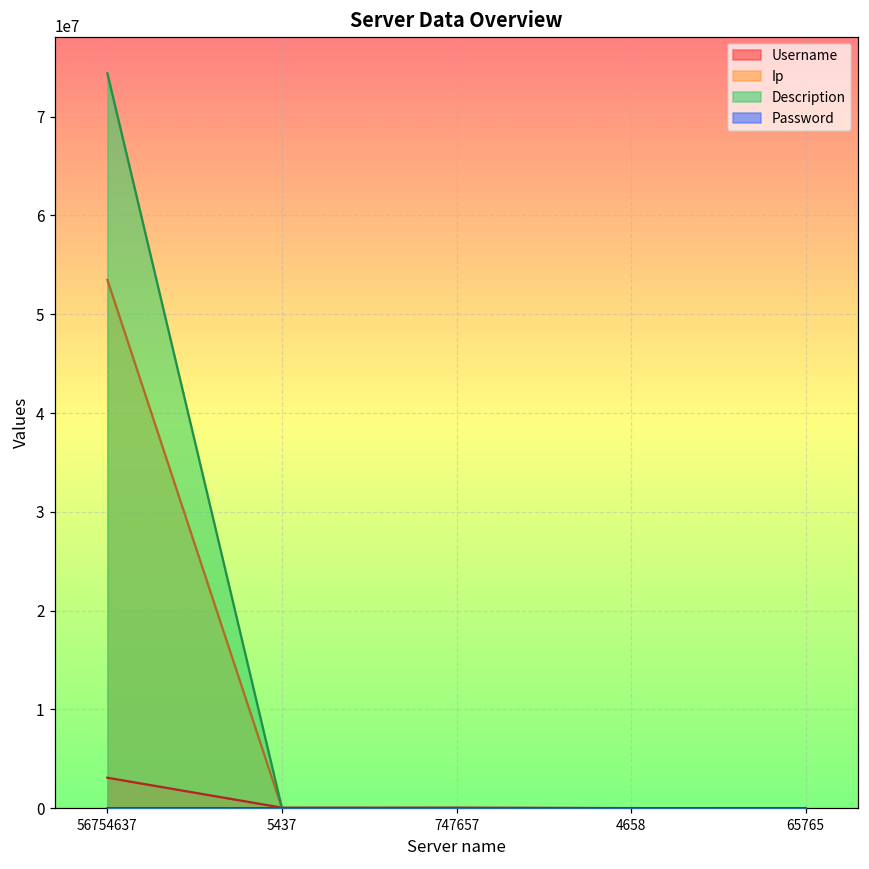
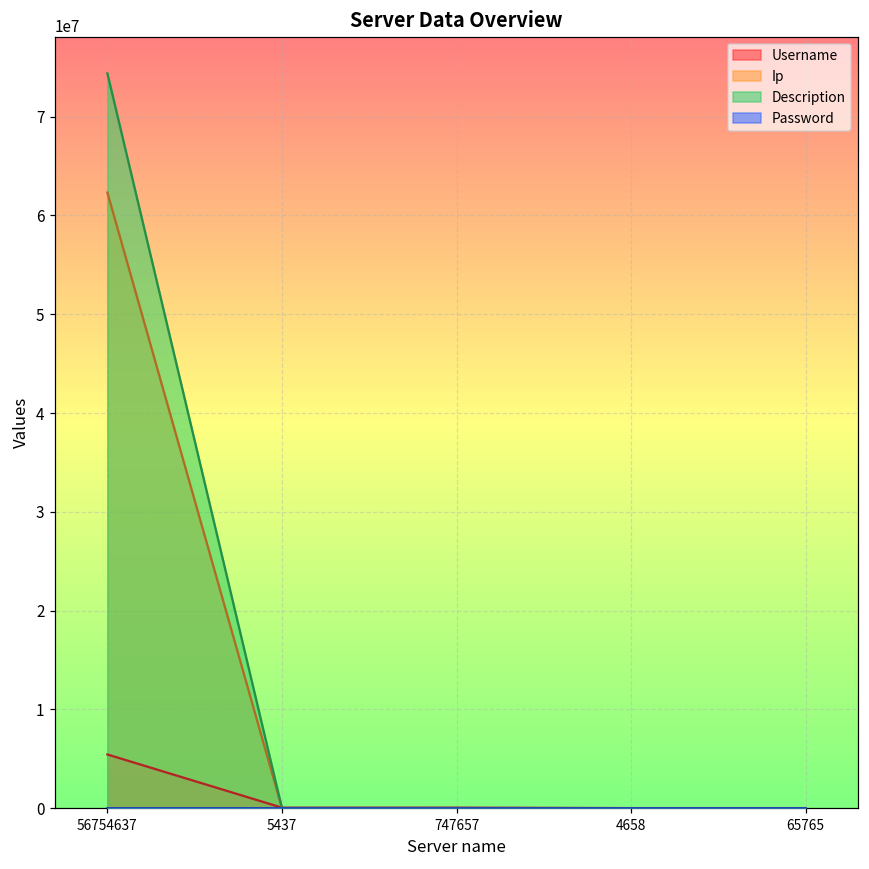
Username, 56754637: 3000000 -> 5000000
Ip, 56754637: 53000000 -> 62000000
